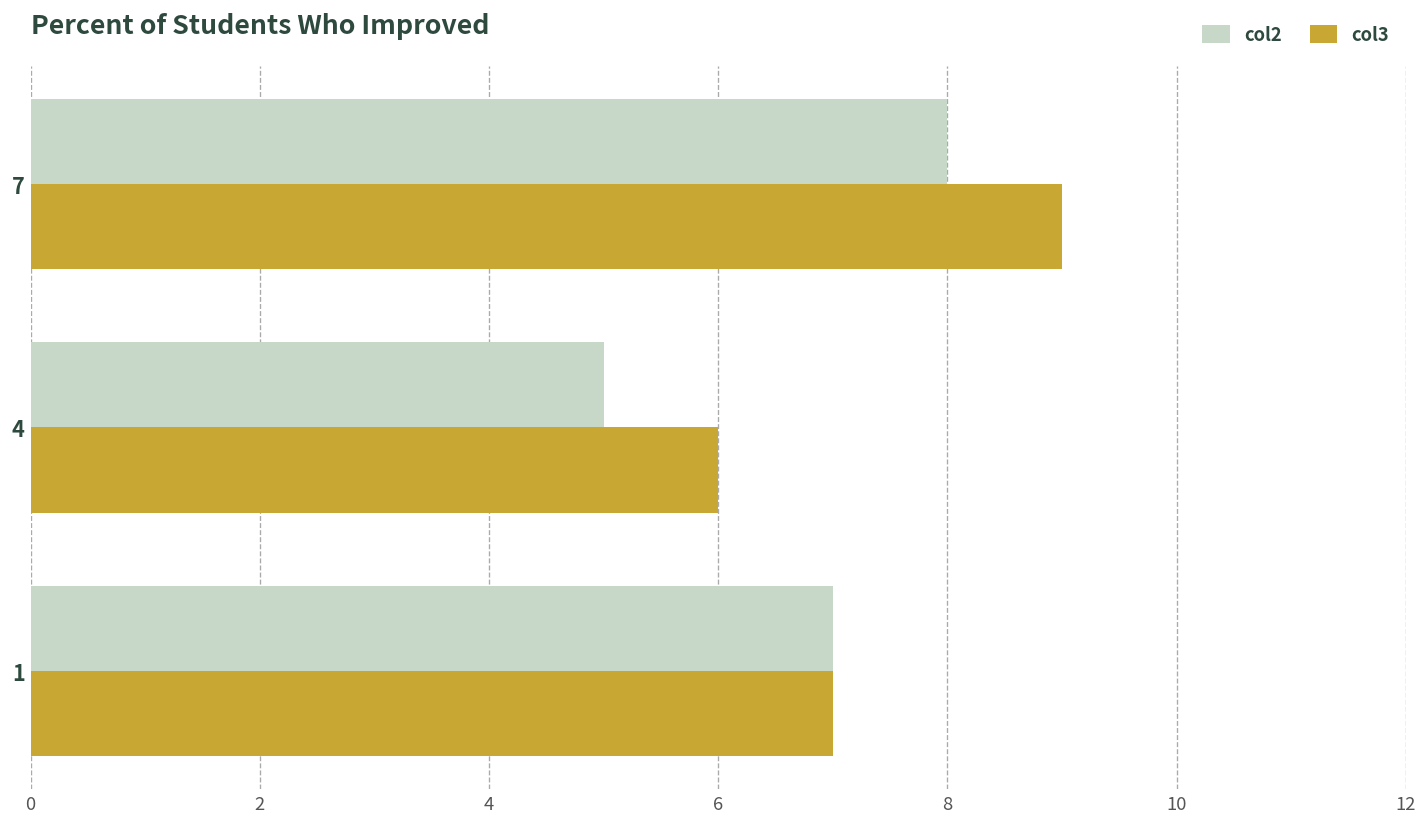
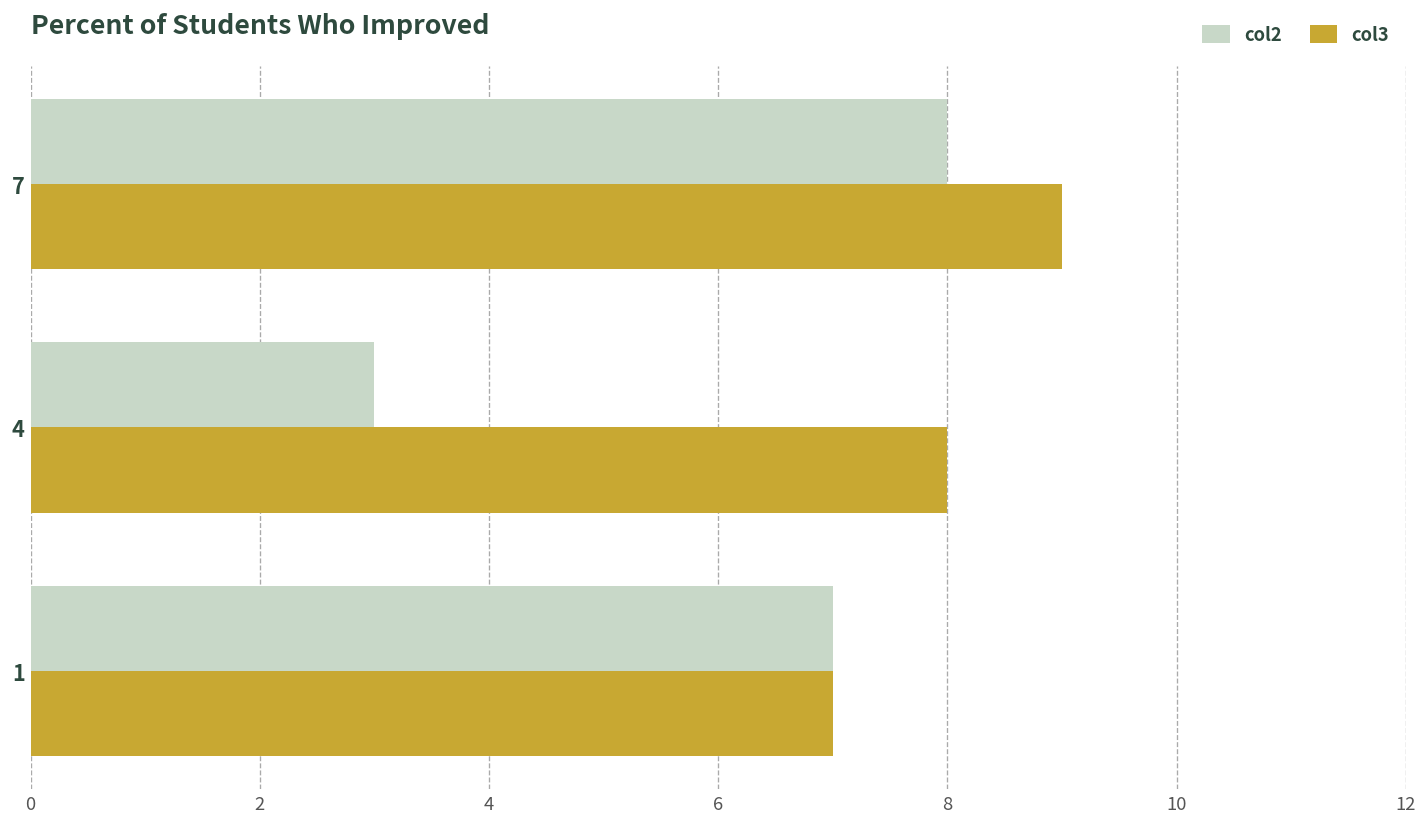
col2, 4: 5 -> 3
col3, 4: 6 -> 8
